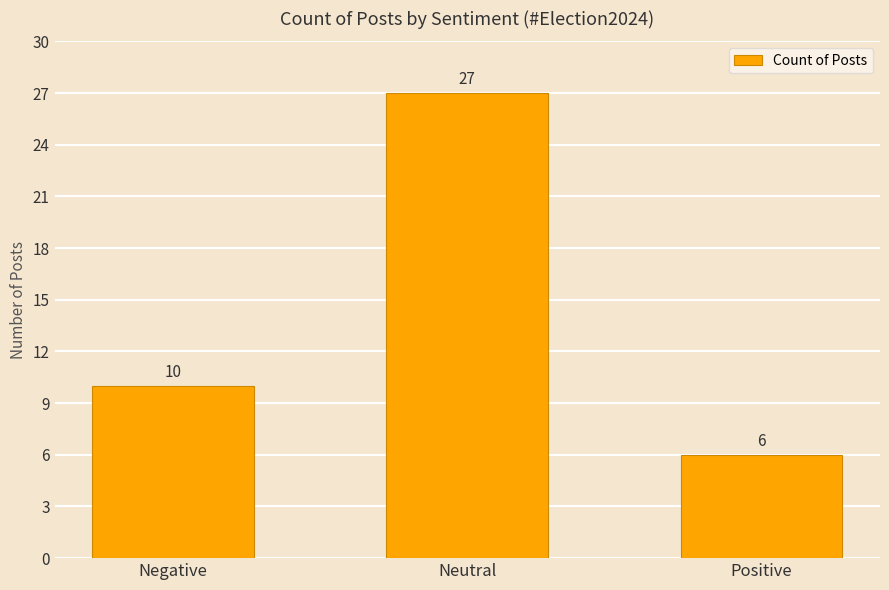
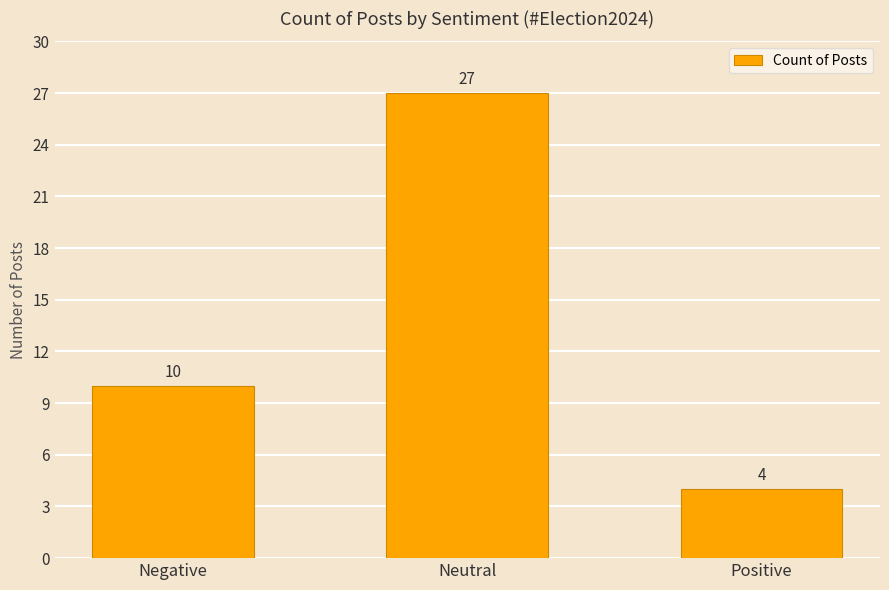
Positive: 6 -> 4
